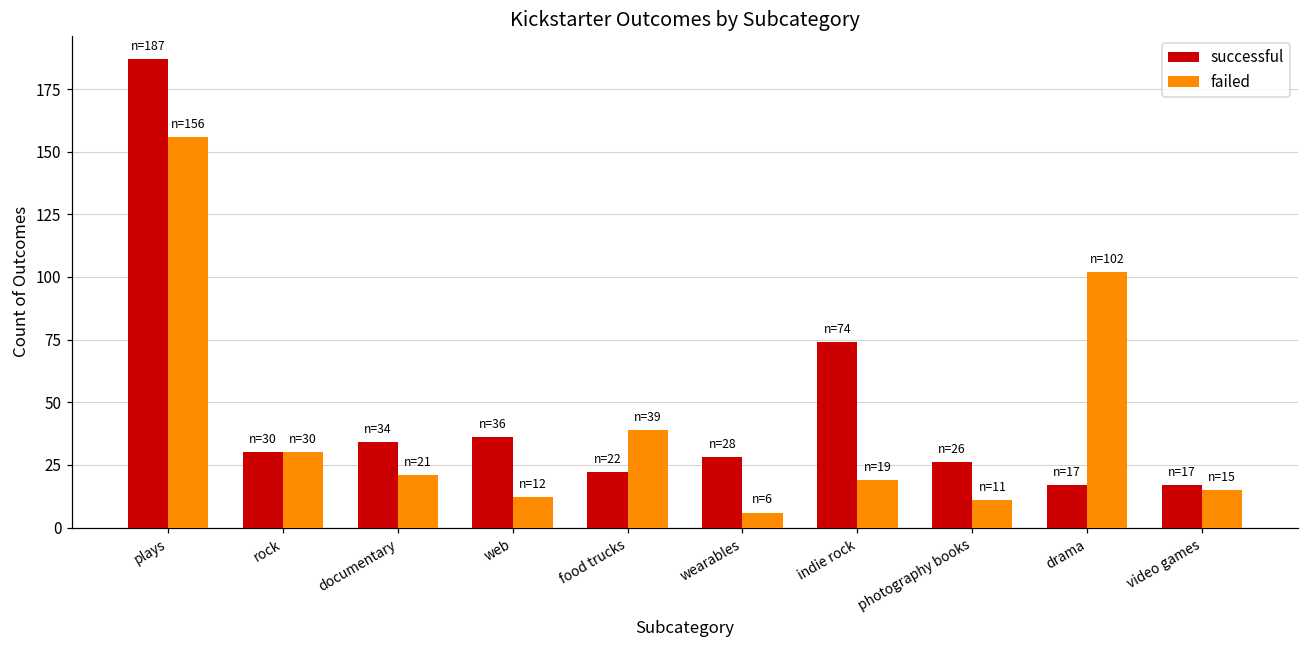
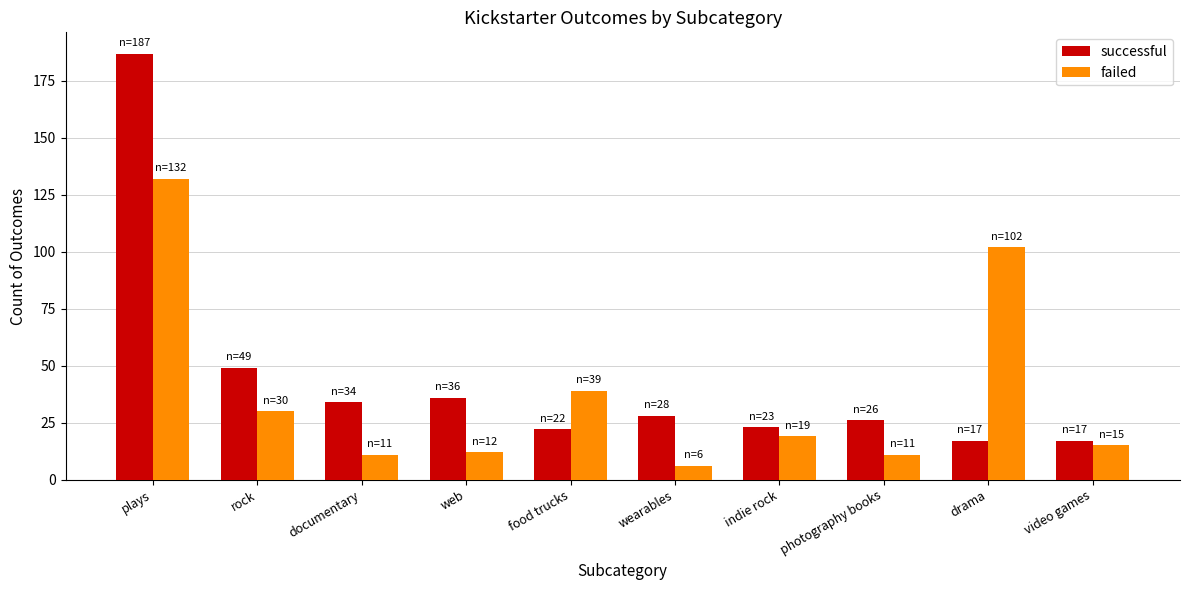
failed, plays: 156 -> 132
successful, rock: 30 -> 49
failed, documentary: 21 -> 11
successful, indie rock: 74 -> 23
